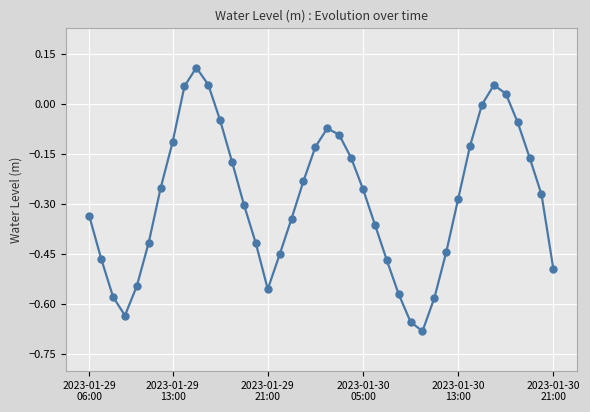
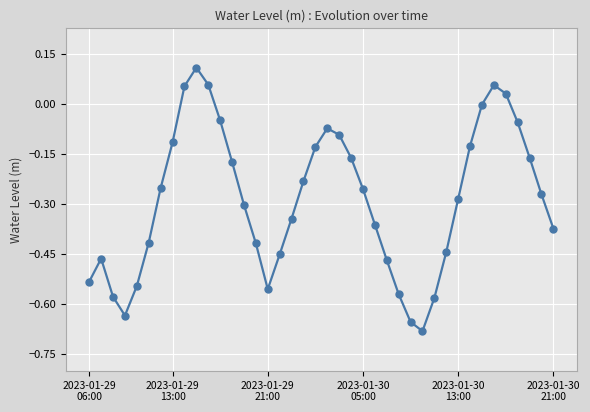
2023-01-29 06:00: -0.34 -> -0.53
2023-01-30 21:00: -0.50 -> -0.37
